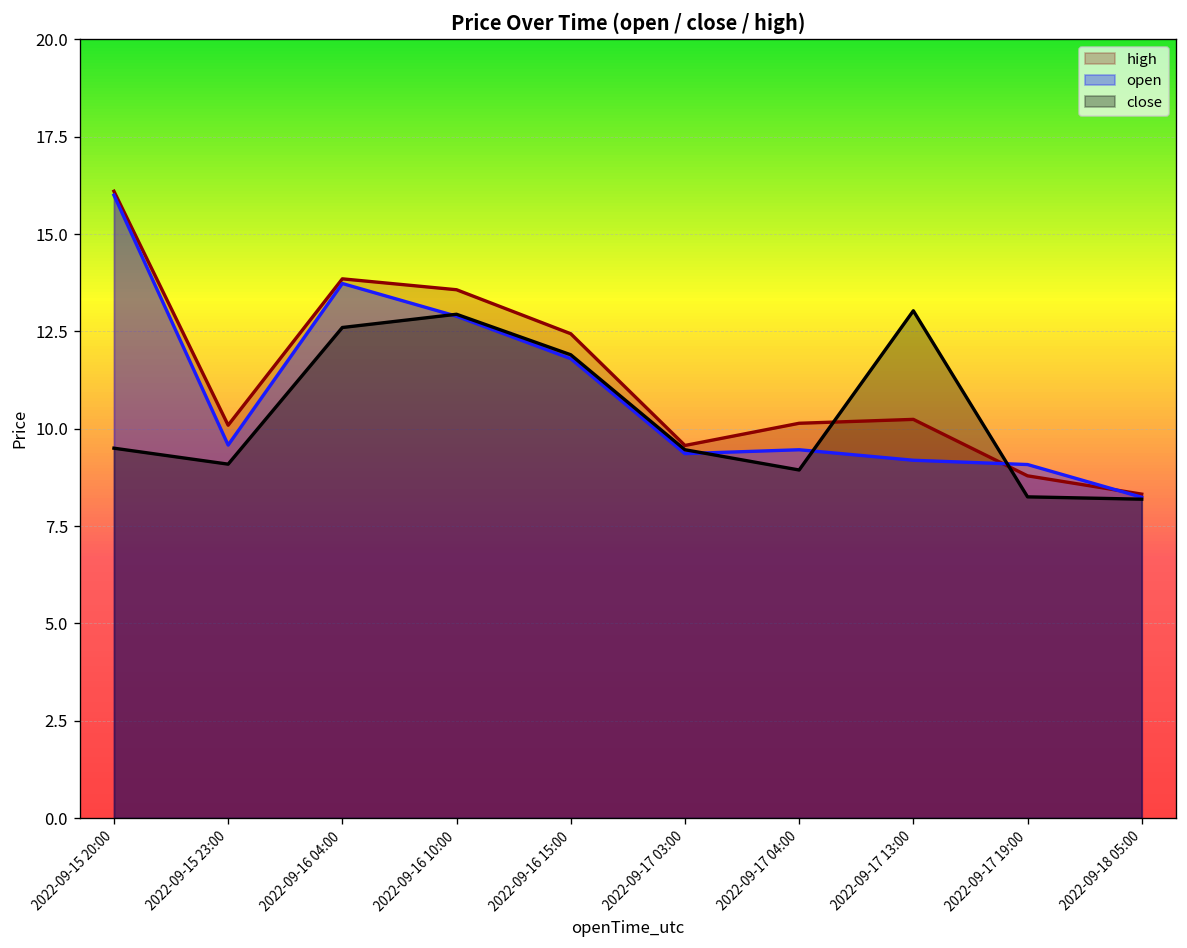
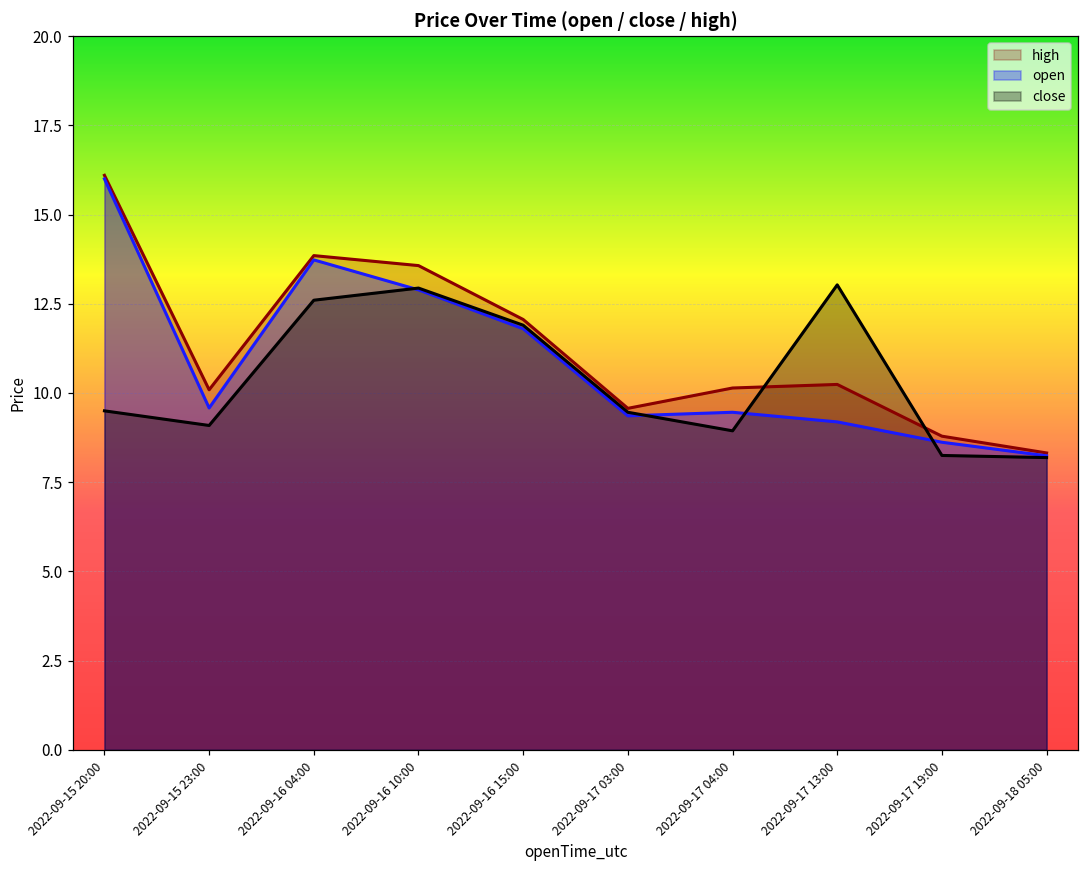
high, 2022-09-16 15:00: 12.4 -> 12.1
open, 2022-09-17 19:00: 9.1 -> 8.6
